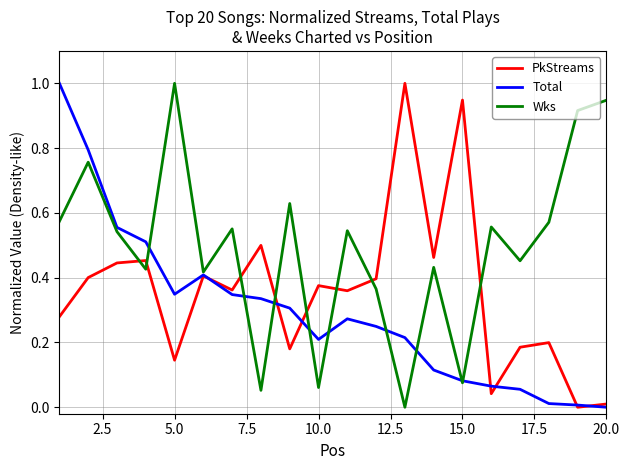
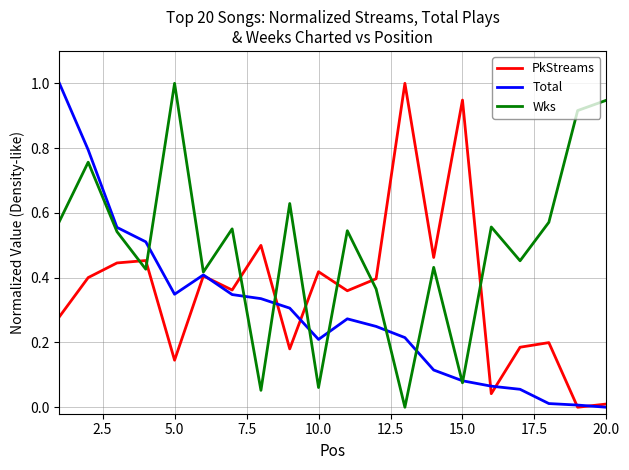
PkStreams, 10.0: 0.38 -> 0.42
